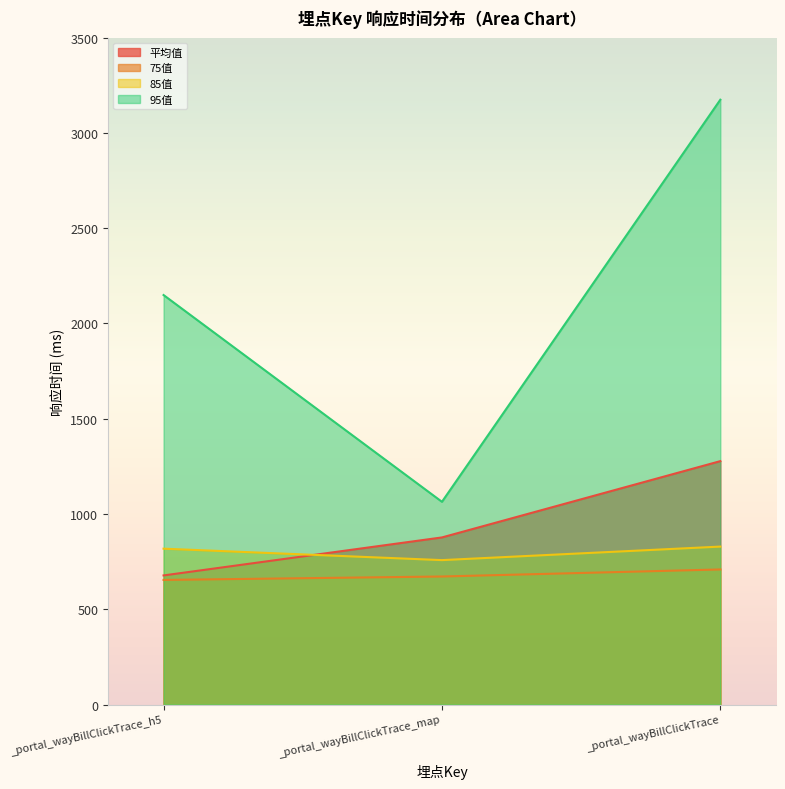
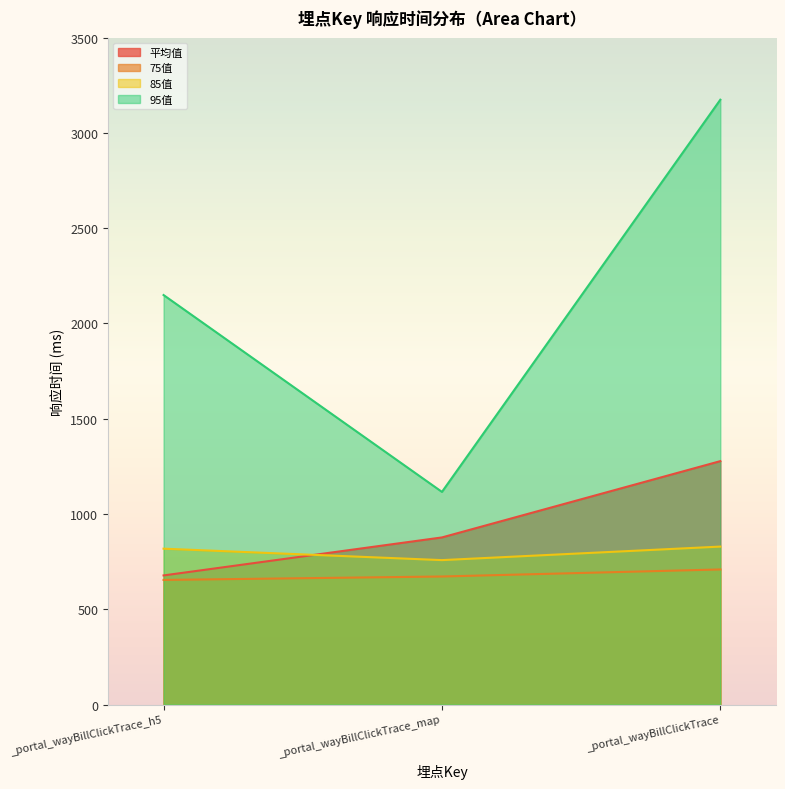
95值, _portal_wayBillClickTrace_map: 1060 -> 1120
